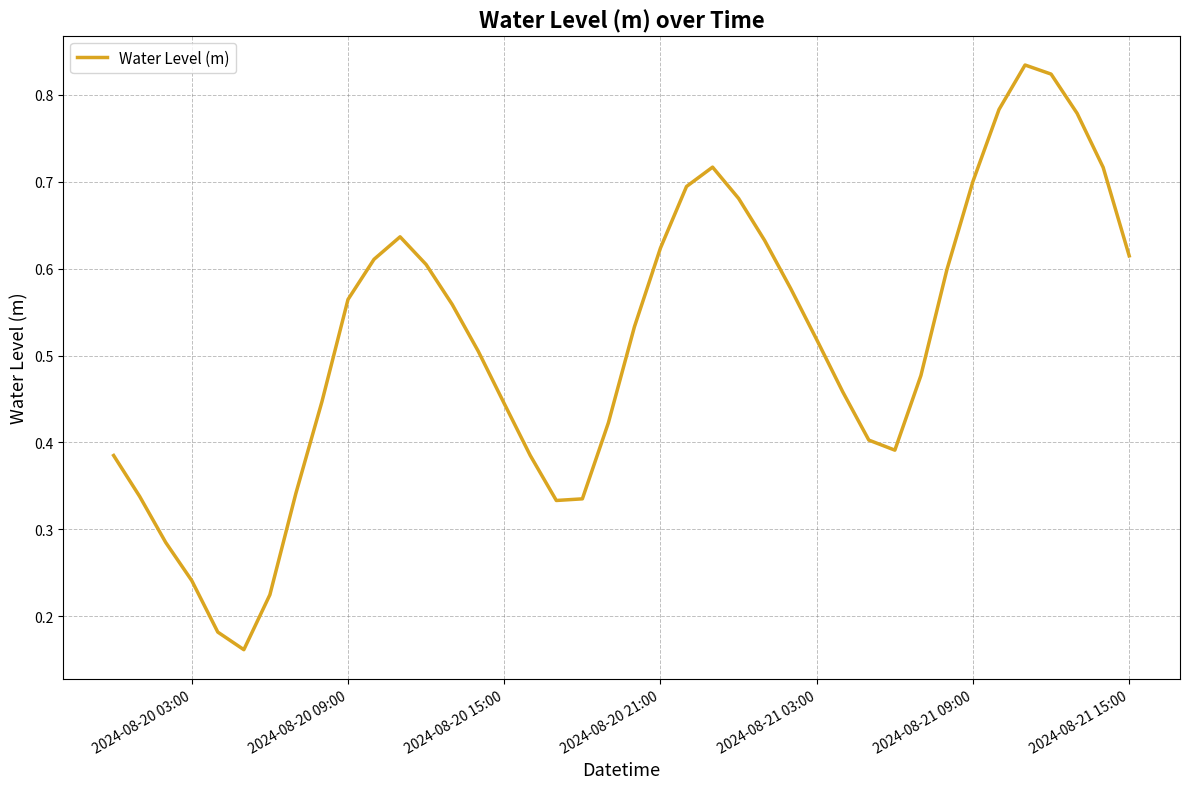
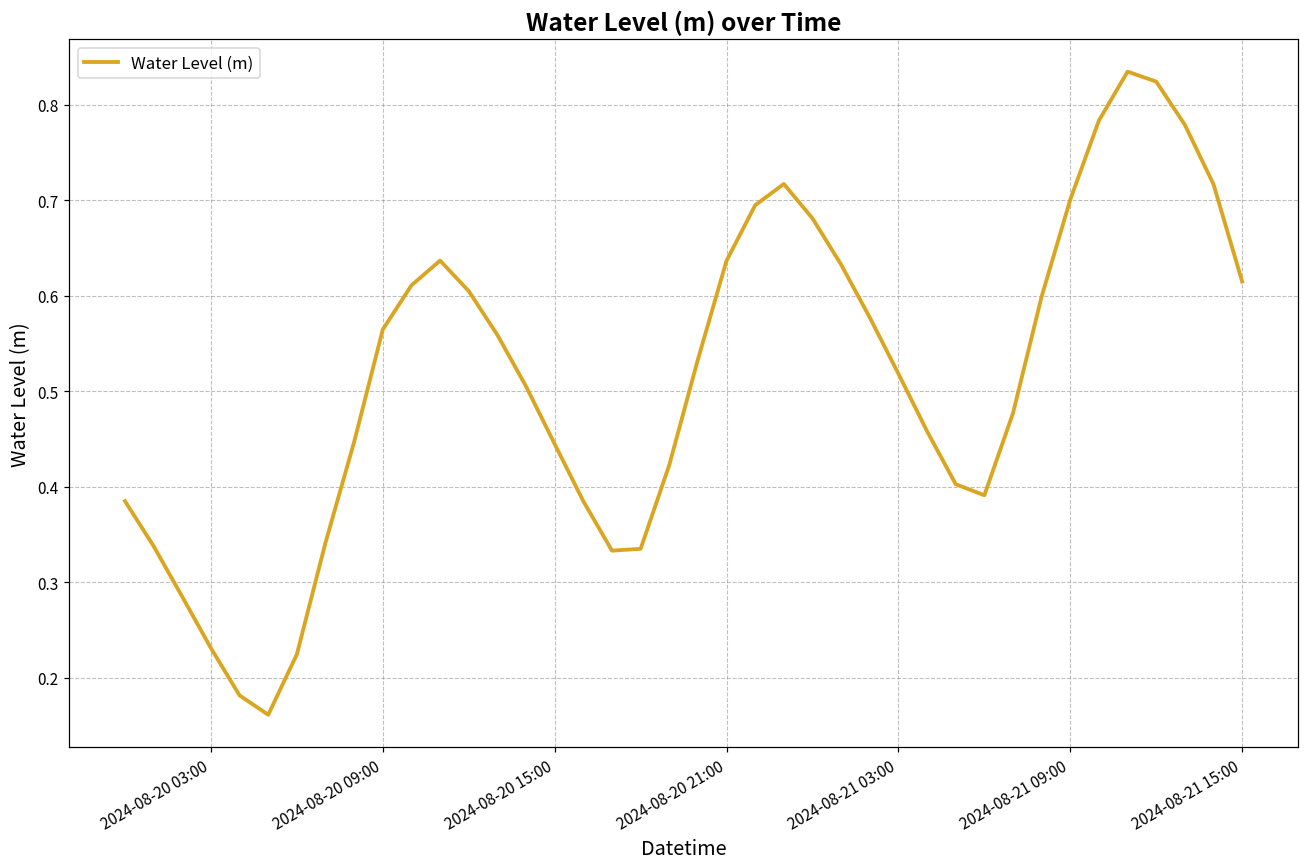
2024-08-20 03:00: 0.24 -> 0.23
2024-08-20 21:00: 0.62 -> 0.64
